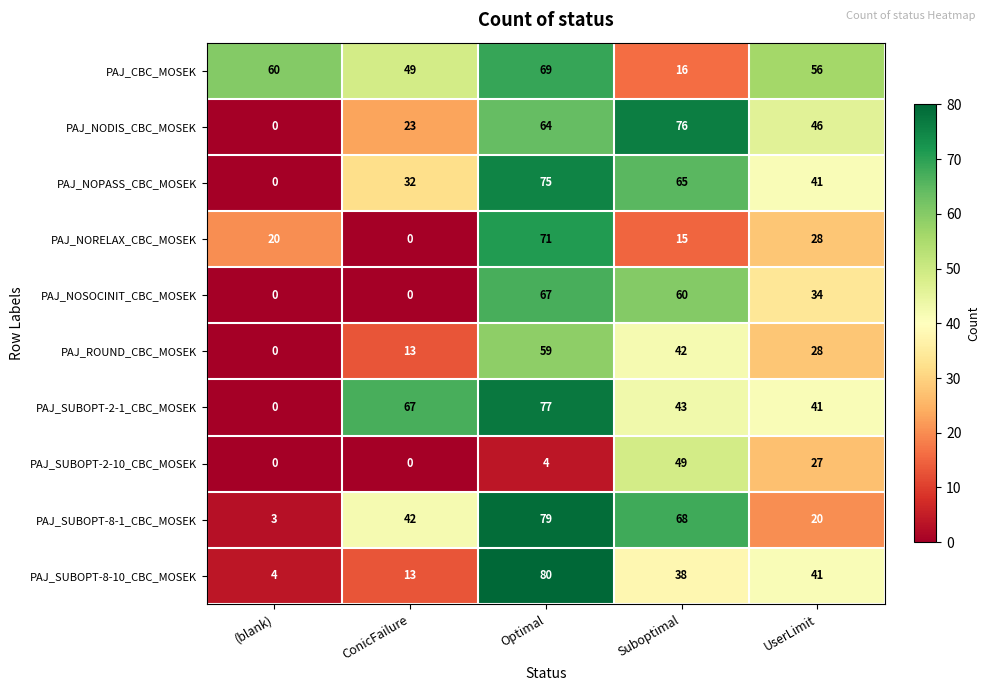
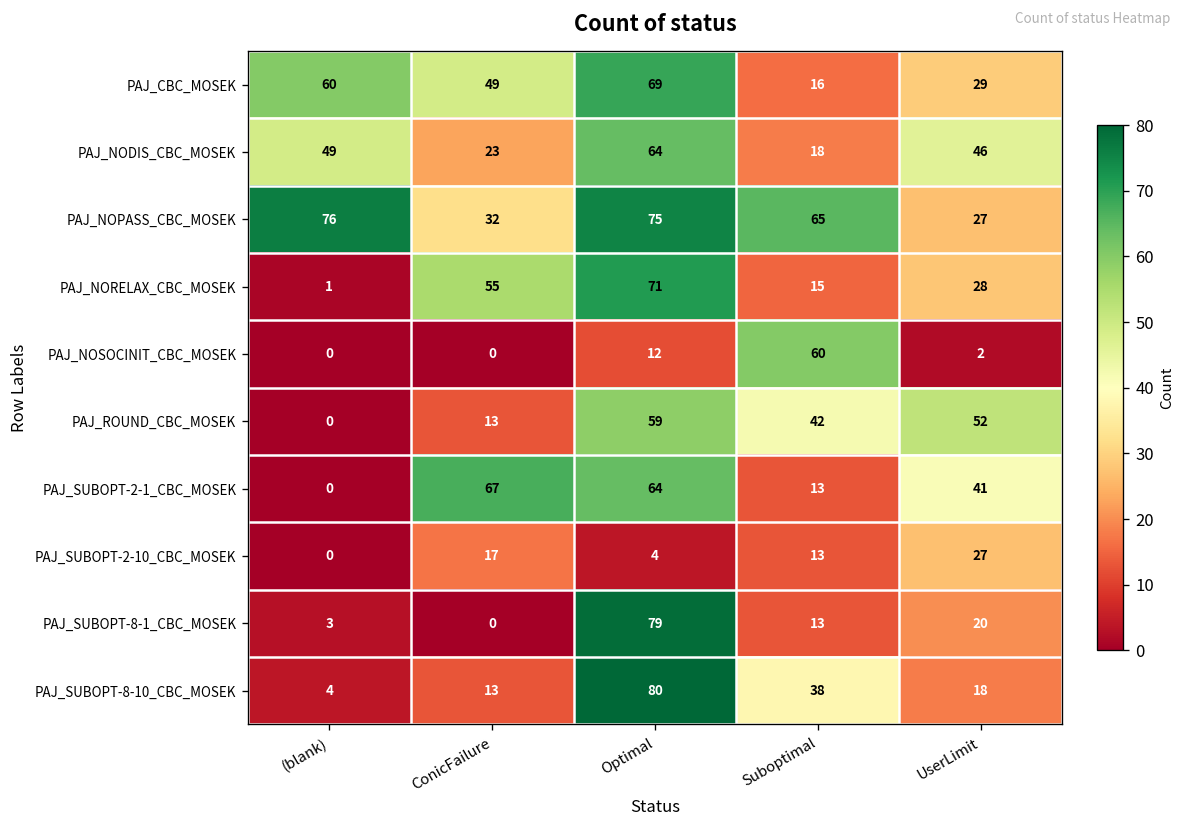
PAJ_CBC_MOSEK, UserLimit: 56 -> 29
PAJ_NODIS_CBC_MOSEK, (blank): 0 -> 49
PAJ_NODIS_CBC_MOSEK, Suboptimal: 76 -> 18
PAJ_NOPASS_CBC_MOSEK, (blank): 0 -> 76
PAJ_NOPASS_CBC_MOSEK, UserLimit: 41 -> 27
PAJ_NORELAX_CBC_MOSEK, (blank): 20 -> 1
PAJ_NORELAX_CBC_MOSEK, ConicFailure: 0 -> 55
PAJ_NOSOCINIT_CBC_MOSEK, Optimal: 67 -> 12
PAJ_NOSOCINIT_CBC_MOSEK, UserLimit: 34 -> 2
PAJ_ROUND_CBC_MOSEK, UserLimit: 28 -> 52
PAJ_SUBOPT-2-1_CBC_MOSEK, Optimal: 77 -> 64
PAJ_SUBOPT-2-1_CBC_MOSEK, Suboptimal: 43 -> 13
PAJ_SUBOPT-2-10_CBC_MOSEK, ConicFailure: 0 -> 17
PAJ_SUBOPT-2-10_CBC_MOSEK, Suboptimal: 49 -> 13
PAJ_SUBOPT-8-1_CBC_MOSEK, ConicFailure: 42 -> 0
PAJ_SUBOPT-8-1_CBC_MOSEK, Suboptimal: 68 -> 13
PAJ_SUBOPT-8-10_CBC_MOSEK, UserLimit: 41 -> 18
